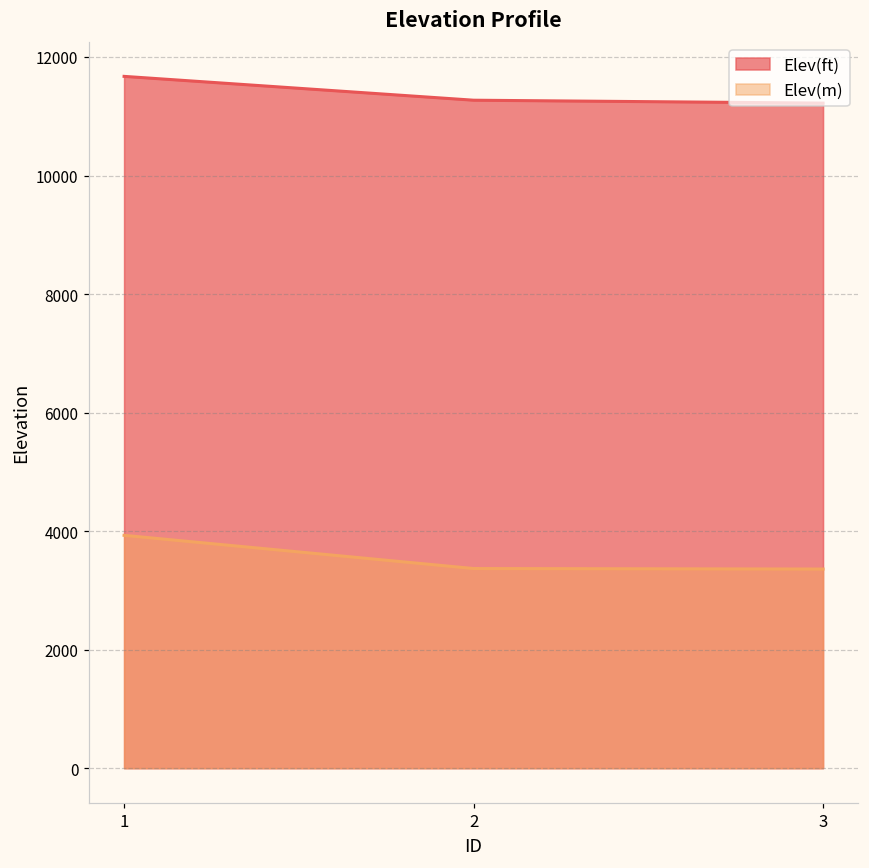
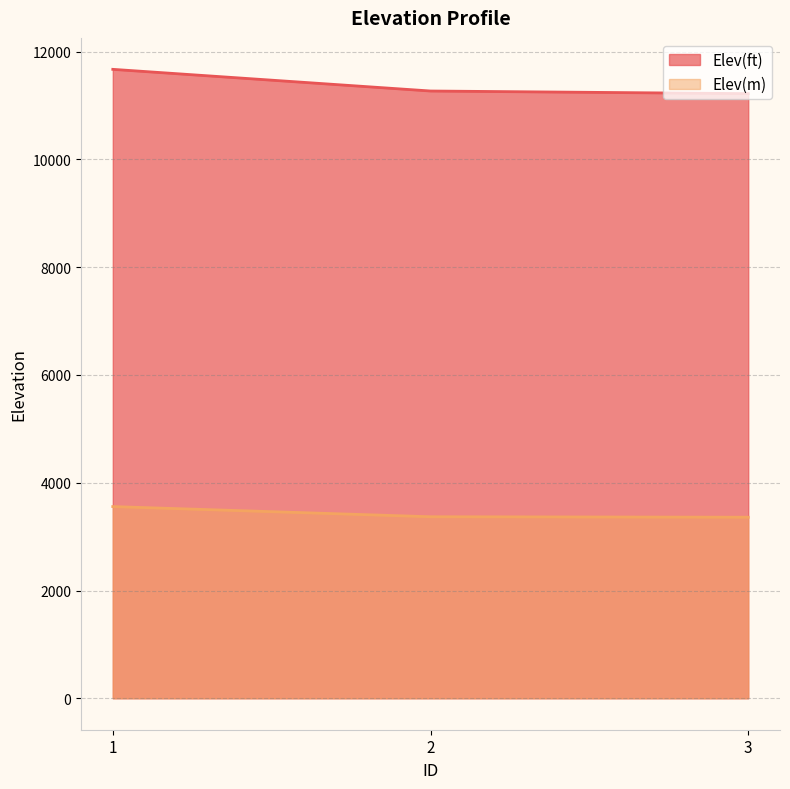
Elev(m), 1: 3900 -> 3600
